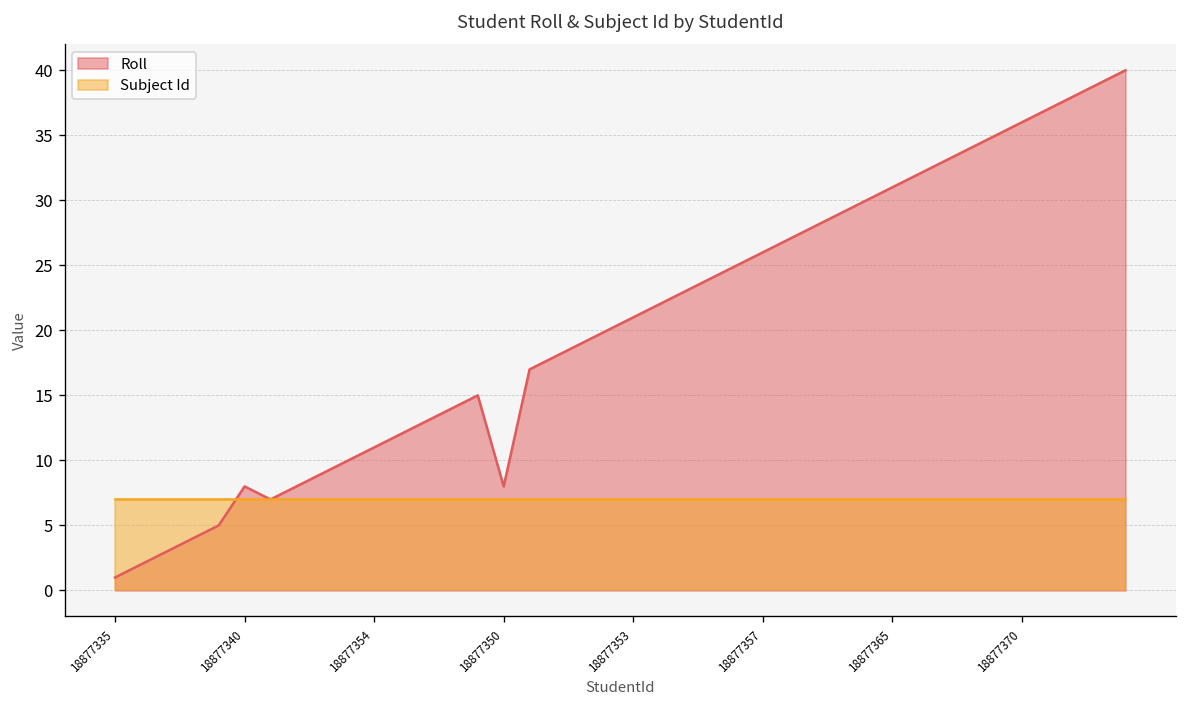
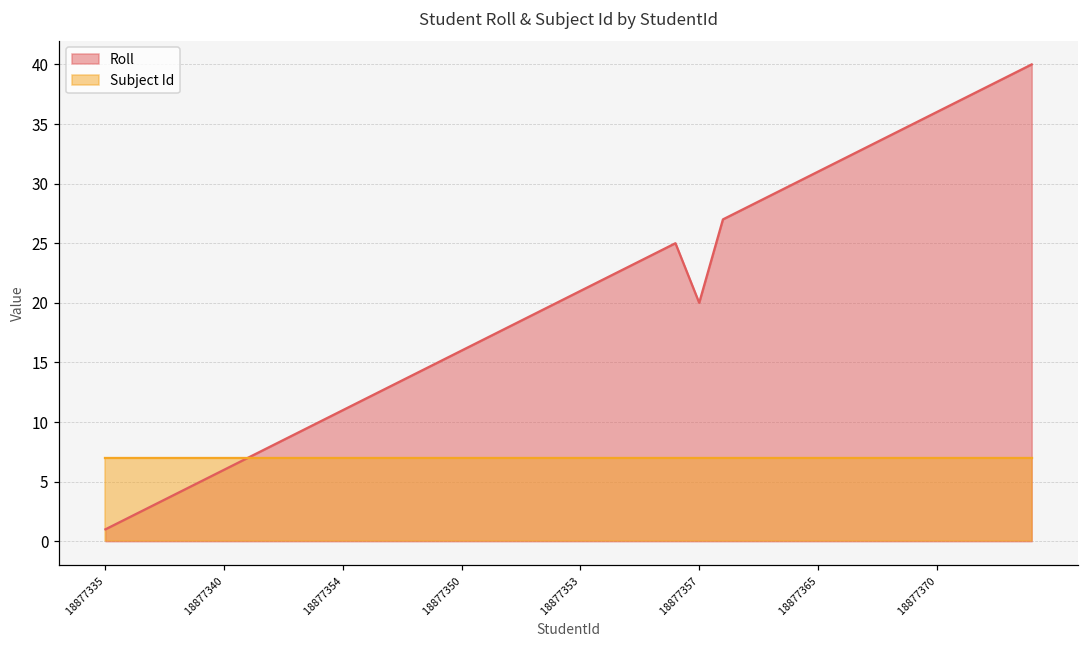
Roll, 18877340: 8 -> 6
Roll, 18877350: 8 -> 16
Roll, 18877357: 26 -> 20
